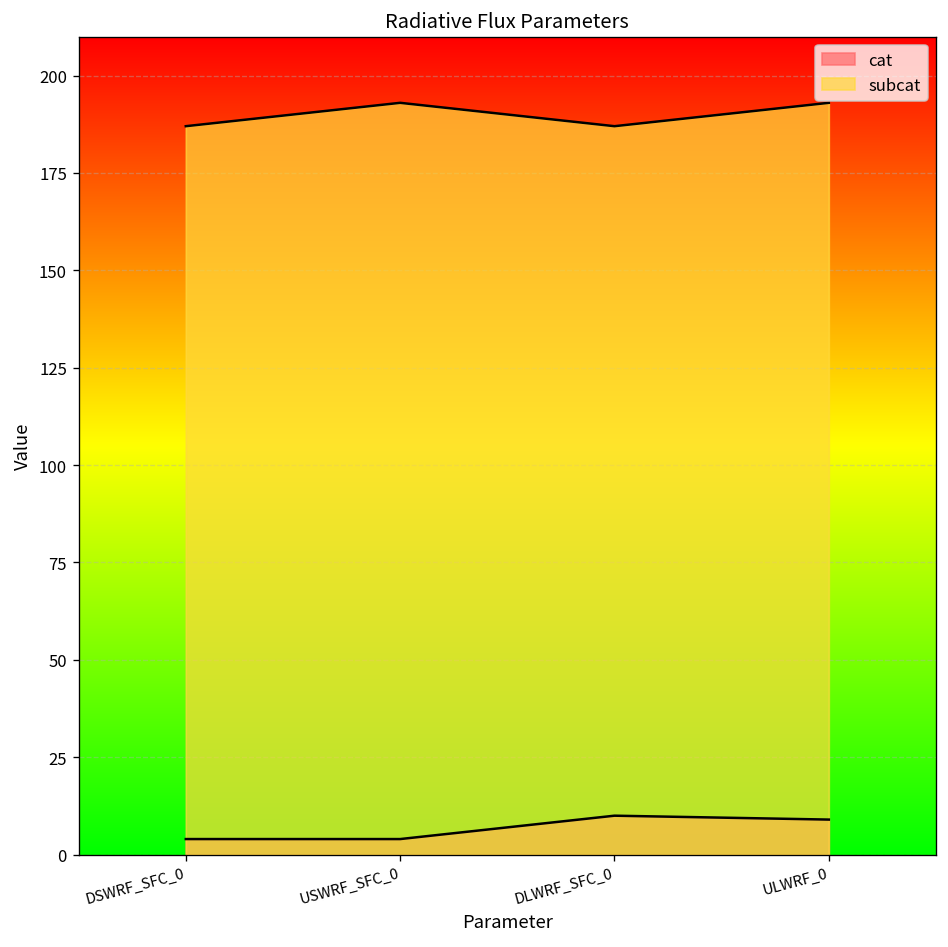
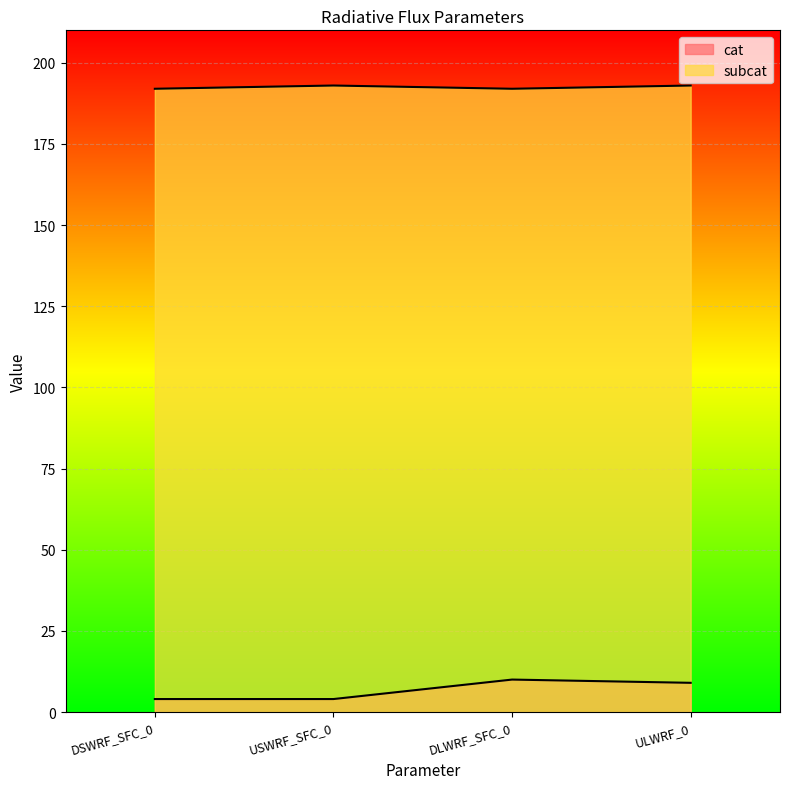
subcat, DSWRF_SFC_0: 187 -> 192
subcat, DLWRF_SFC_0: 187 -> 192
